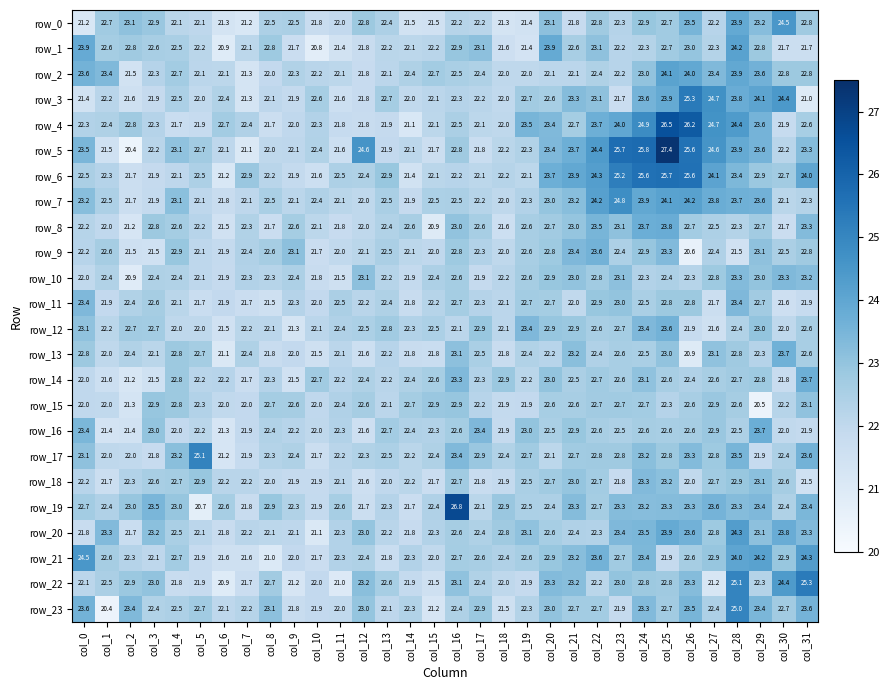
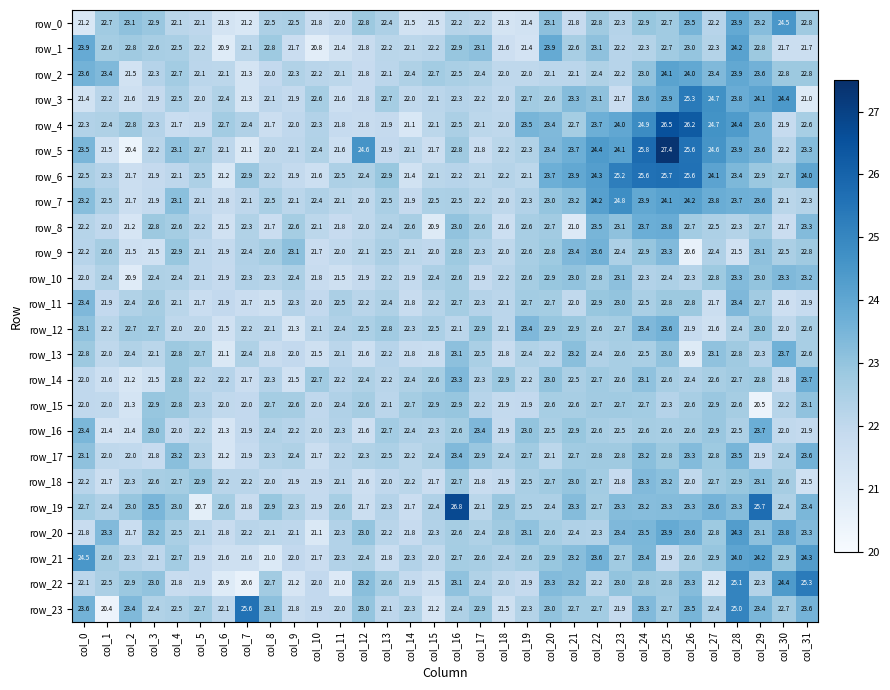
row_5, col_23: 25.7 -> 24.1
row_8, col_21: 23.0 -> 21.0
row_10, col_12: 23.1 -> 21.9
row_17, col_5: 25.1 -> 22.3
row_19, col_29: 23.4 -> 25.7
row_22, col_7: 21.7 -> 20.6
row_23, col_7: 22.2 -> 25.6
